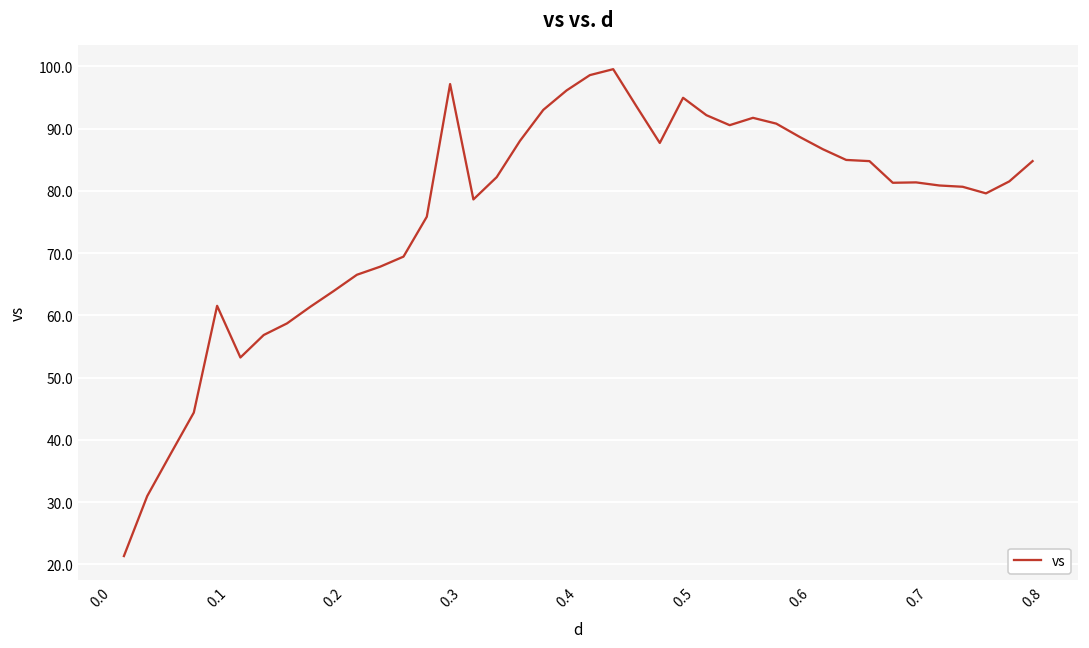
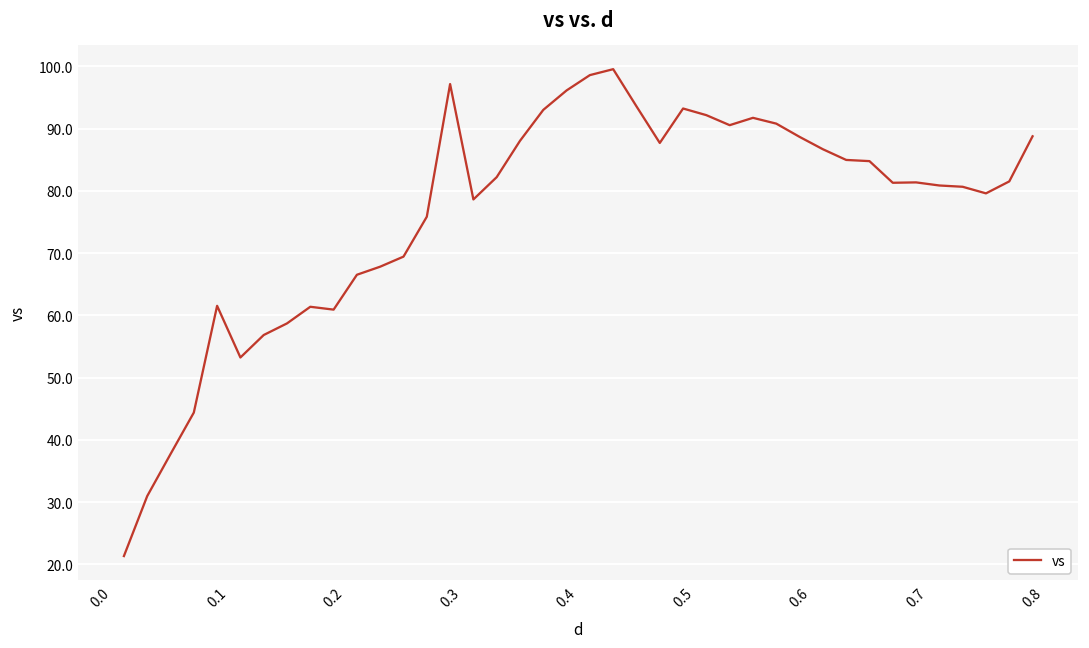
0.2: 64 -> 61
0.5: 95 -> 93
0.8: 85 -> 89
